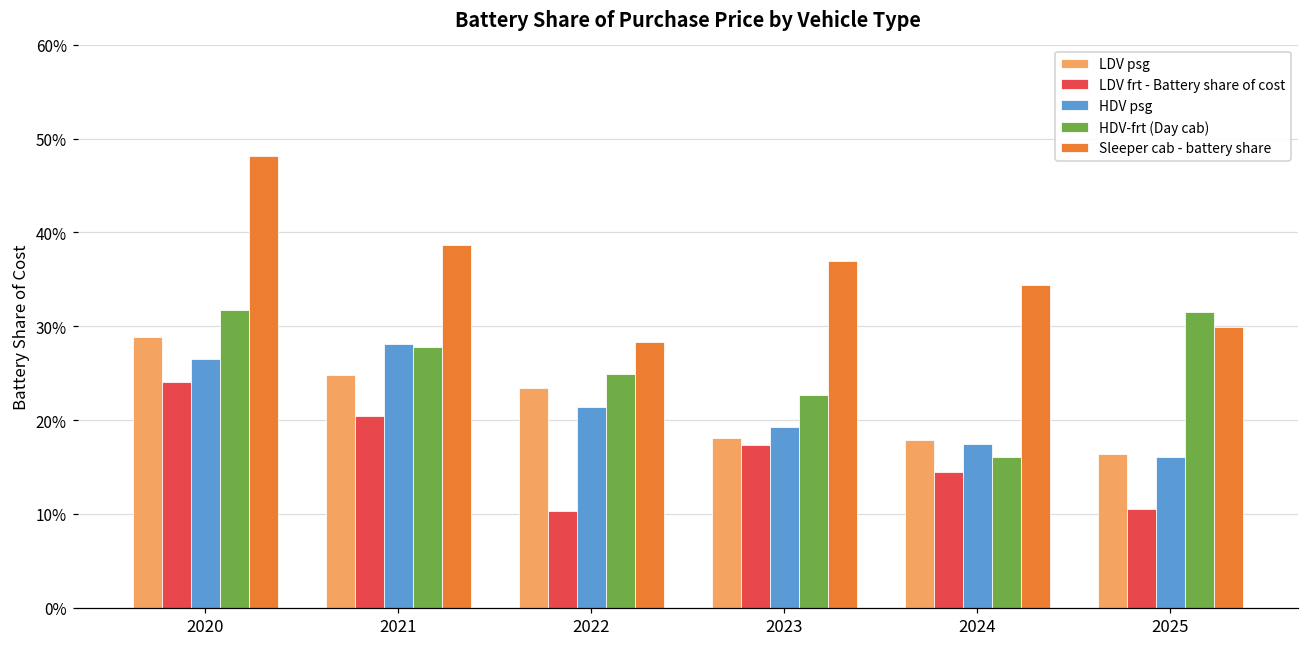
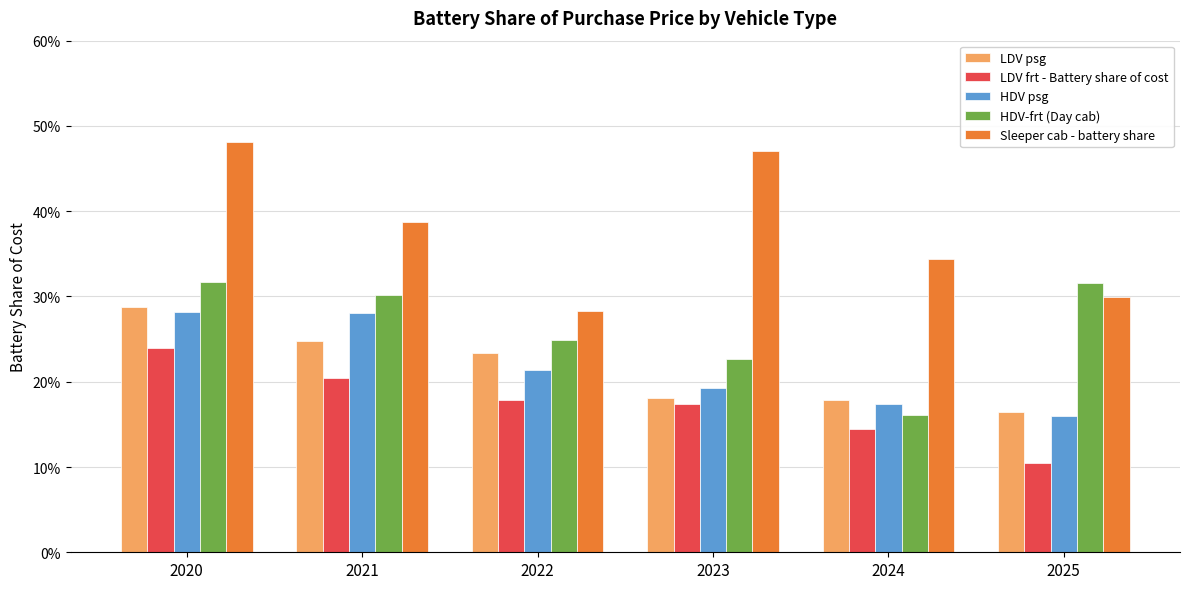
HDV psg, 2020: 27% -> 28%
HDV-frt (Day cab), 2021: 28% -> 30%
LDV frt - Battery share of cost, 2022: 10% -> 18%
Sleeper cab - battery share, 2023: 37% -> 47%
